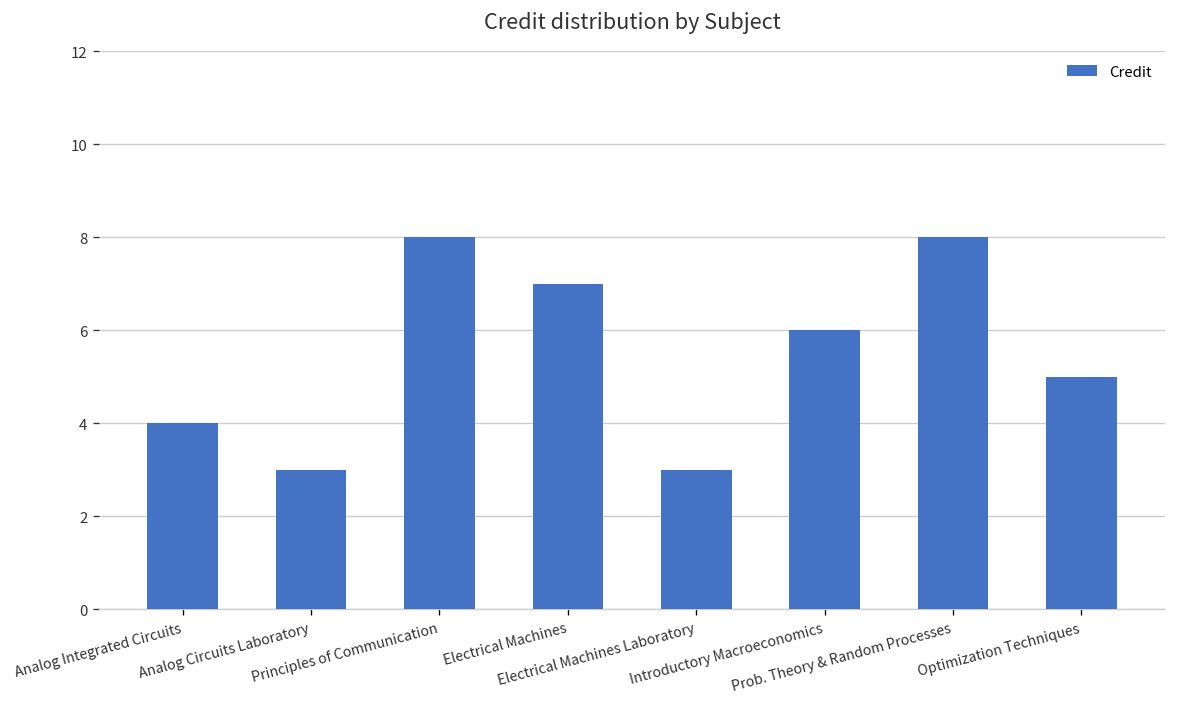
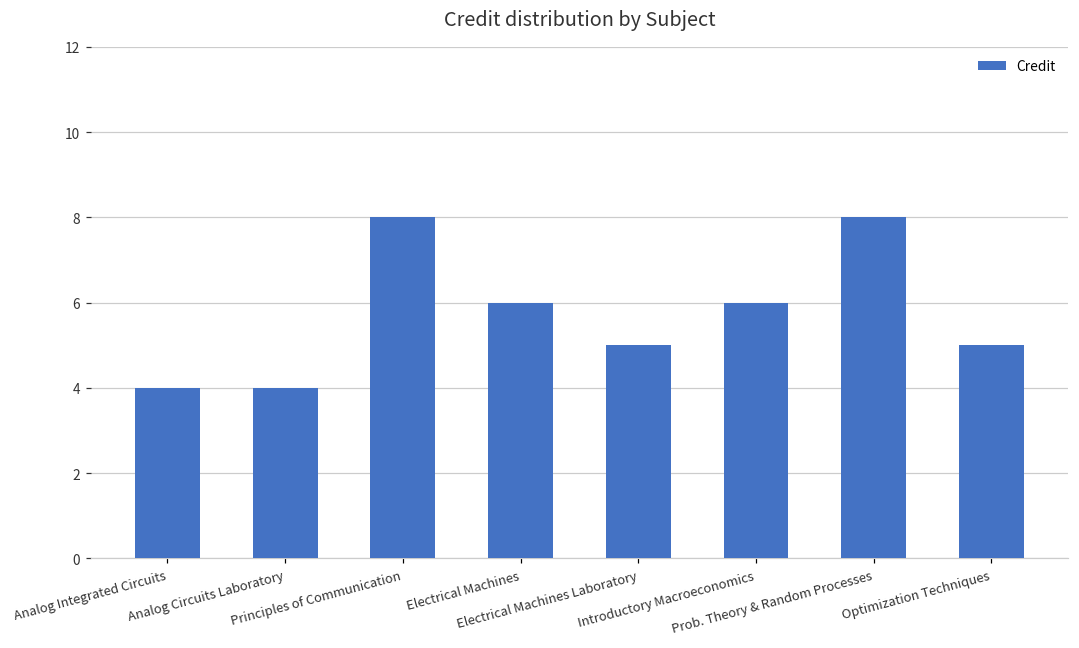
Analog Circuits Laboratory: 3 -> 4
Electrical Machines: 7 -> 6
Electrical Machines Laboratory: 3 -> 5
